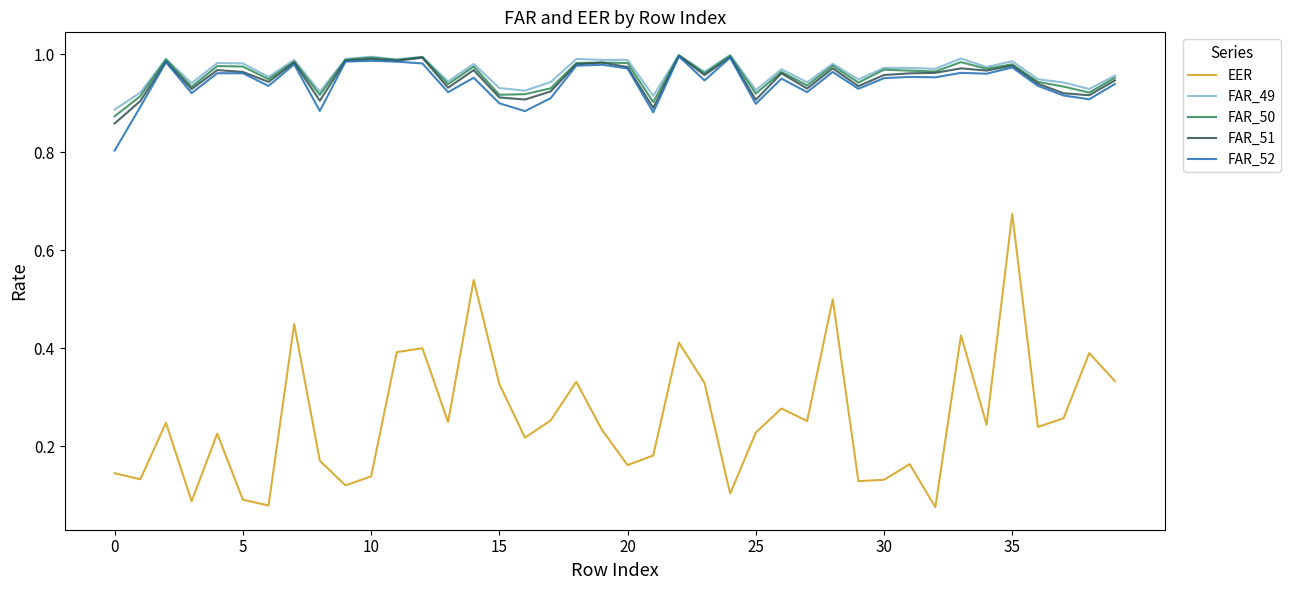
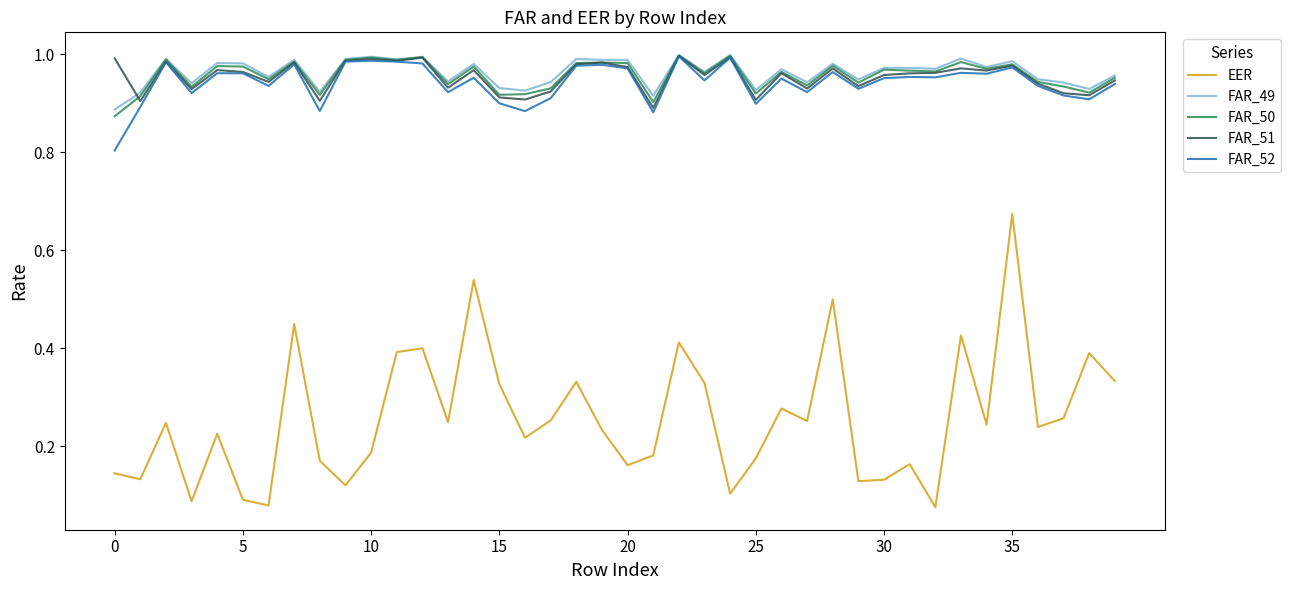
FAR_51, 0: 0.86 -> 0.99
EER, 10: 0.14 -> 0.19
EER, 25: 0.23 -> 0.17
